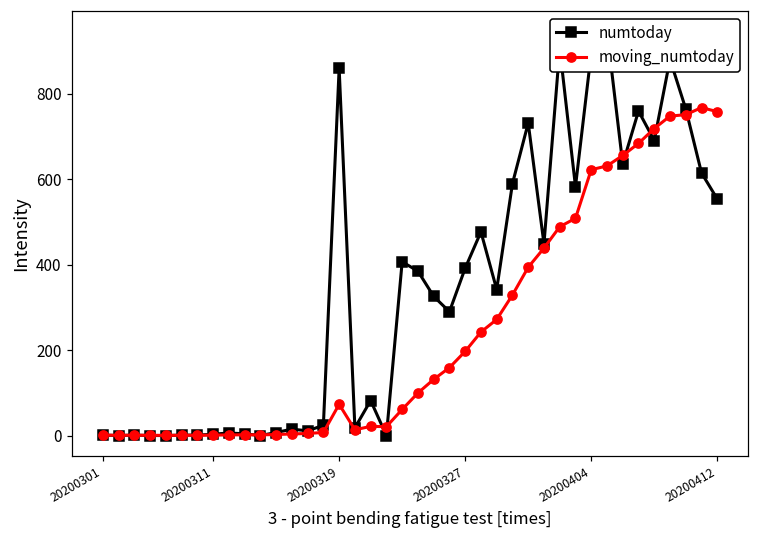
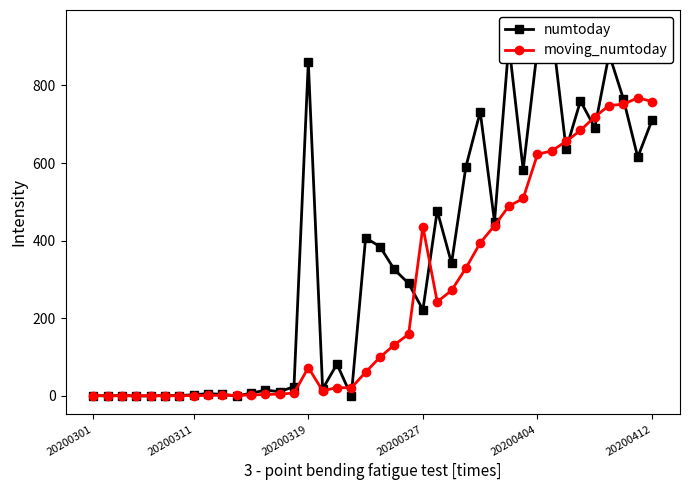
numtoday, 20200327: 390 -> 220
moving_numtoday, 20200327: 200 -> 440
numtoday, 20200412: 550 -> 710
